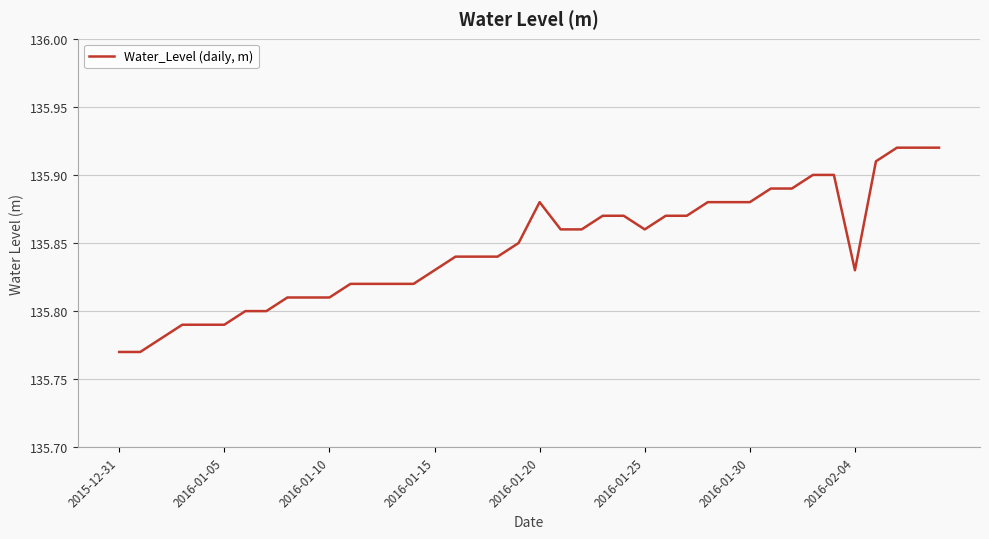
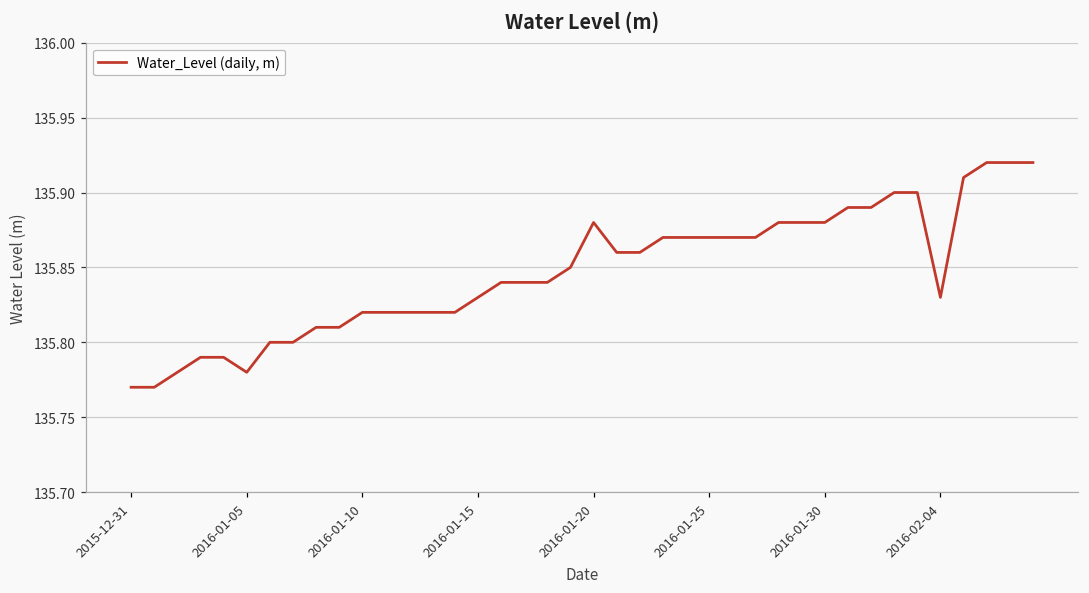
2016-01-05: 135.79 -> 135.78
2016-01-10: 135.81 -> 135.82
2016-01-25: 135.86 -> 135.87
